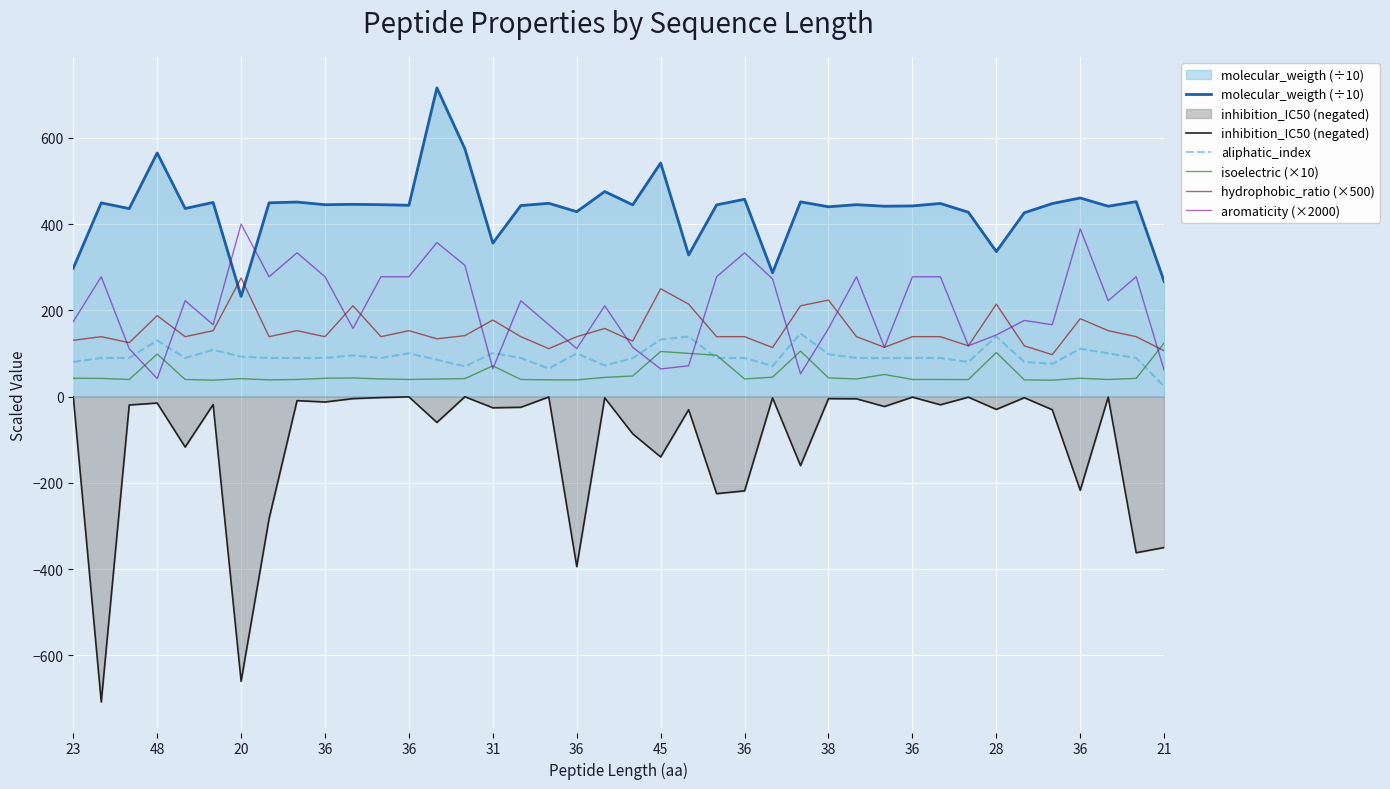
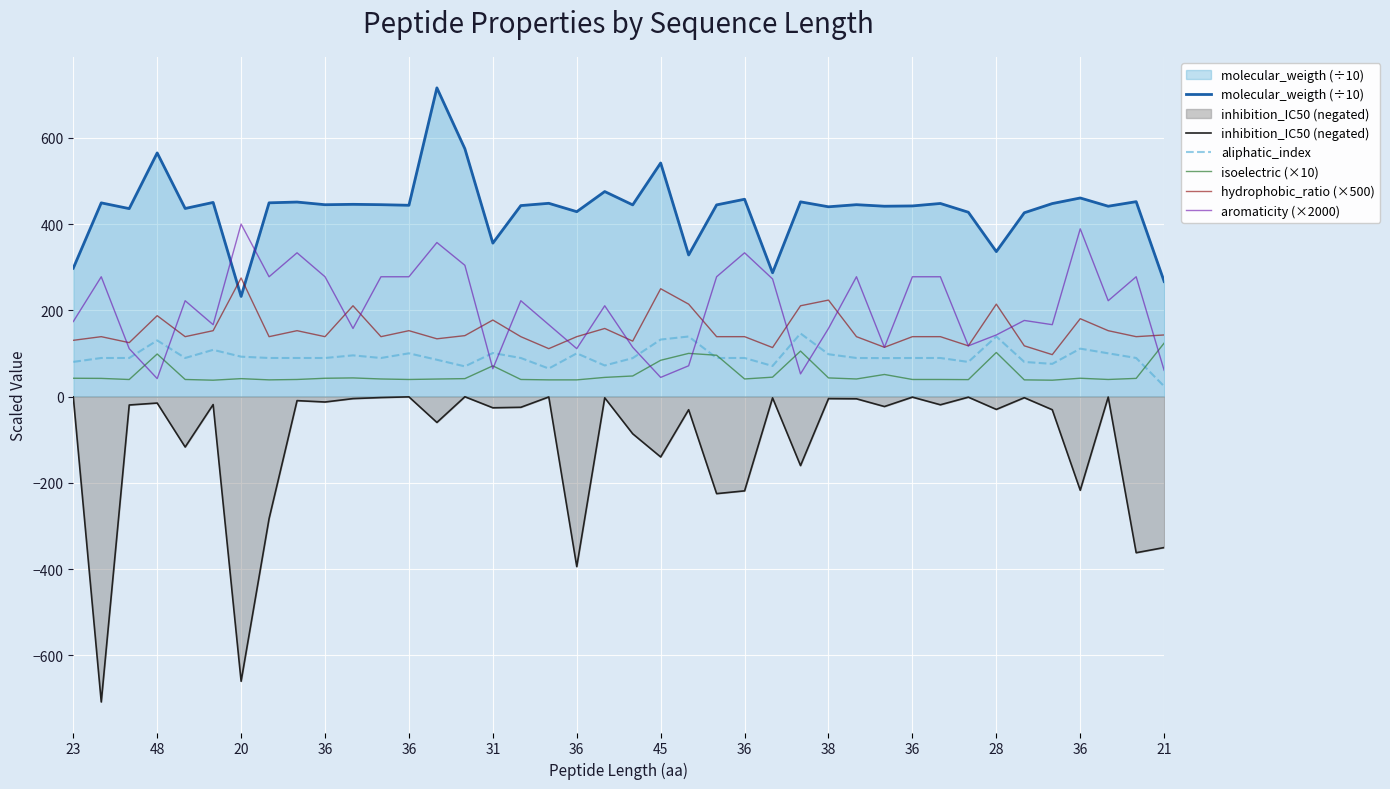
isoelectric (×10), 45: 100 -> 80
aromaticity (×2000), 45: 60 -> 40
hydrophobic_ratio (×500), 21: 110 -> 140
